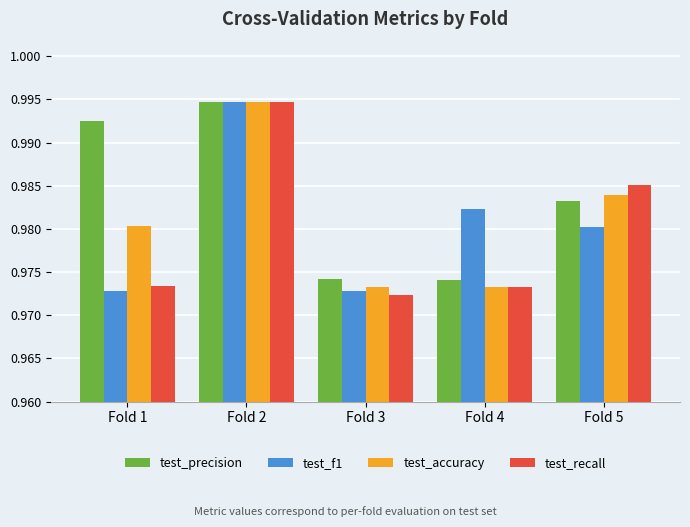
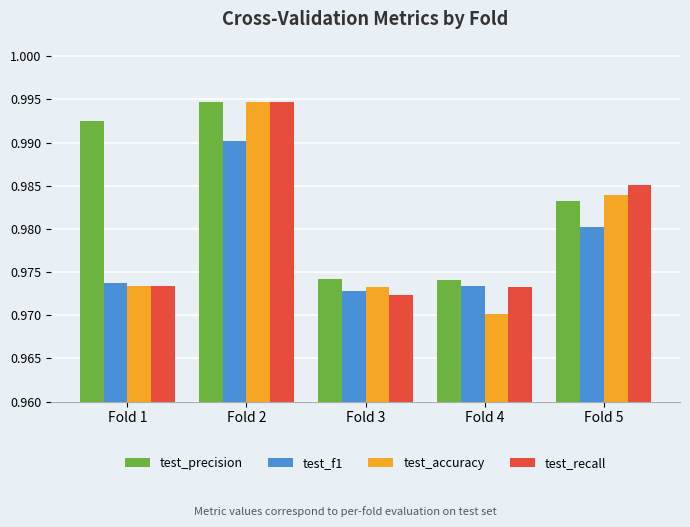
test_f1, Fold 1: 0.973 -> 0.974
test_accuracy, Fold 1: 0.980 -> 0.973
test_f1, Fold 2: 0.995 -> 0.990
test_f1, Fold 4: 0.982 -> 0.973
test_accuracy, Fold 4: 0.973 -> 0.970
